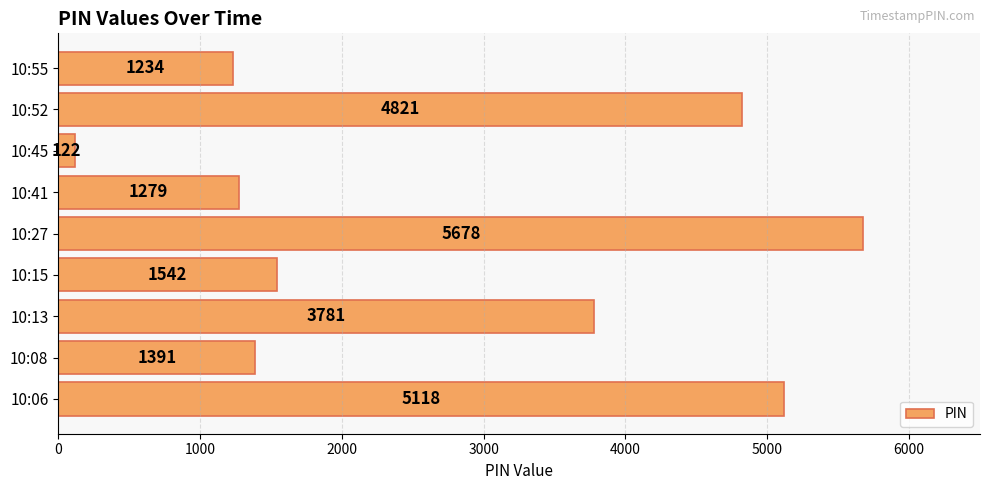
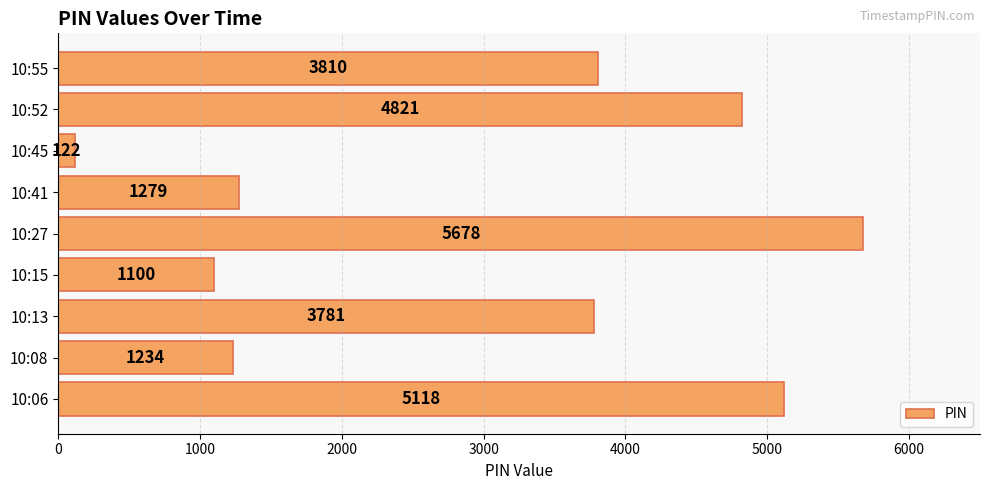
10:55: 1234 -> 3810
10:15: 1542 -> 1100
10:08: 1391 -> 1234
